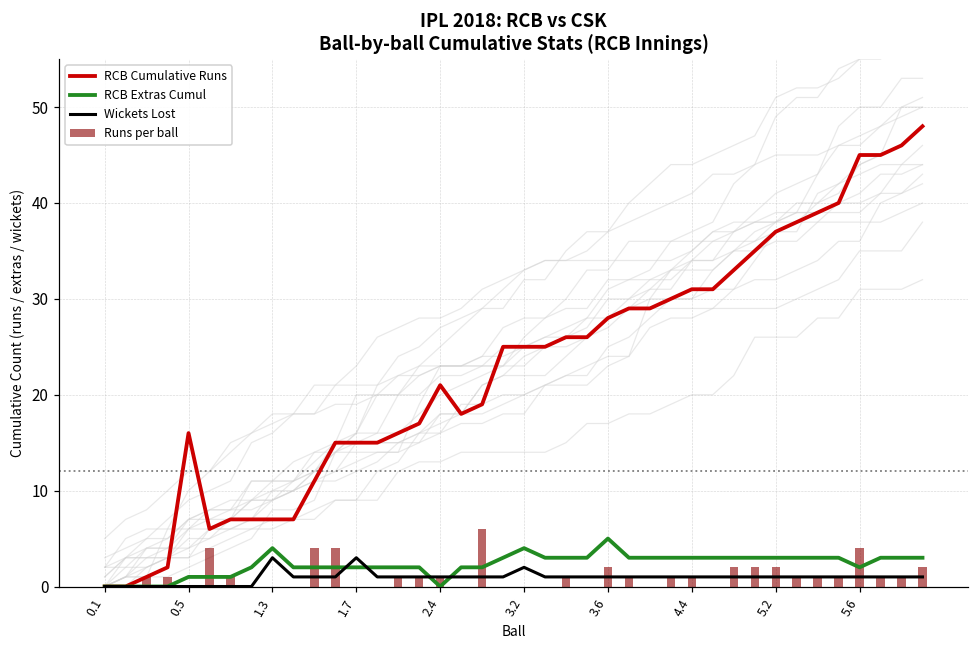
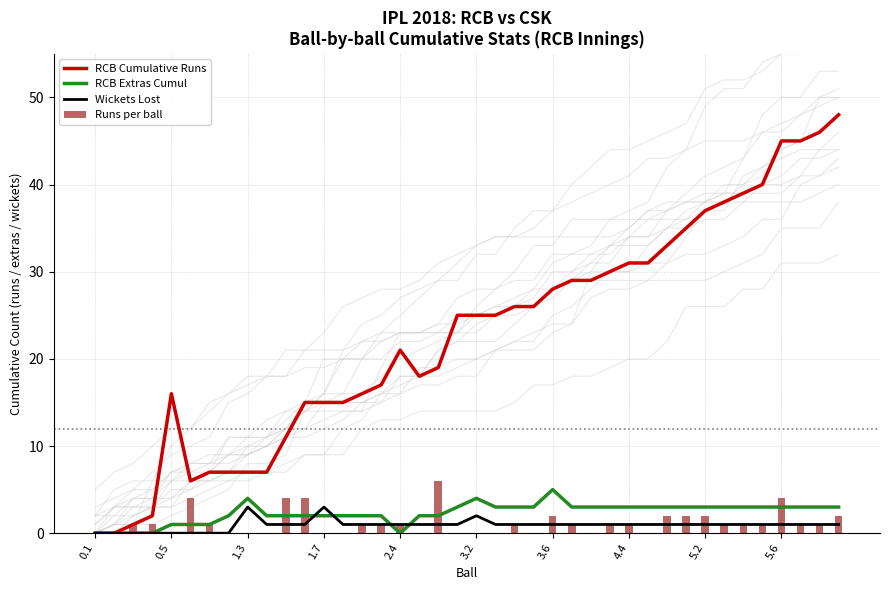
RCB Extras Cumul, 5.6: 2 -> 3
